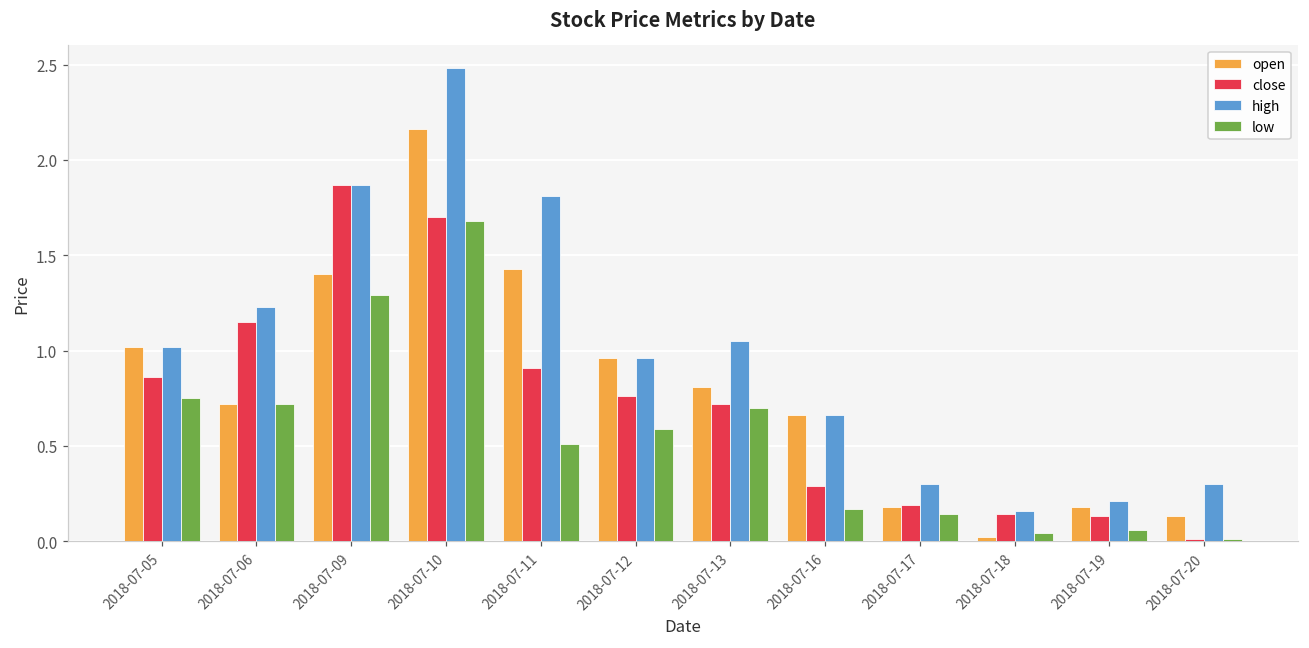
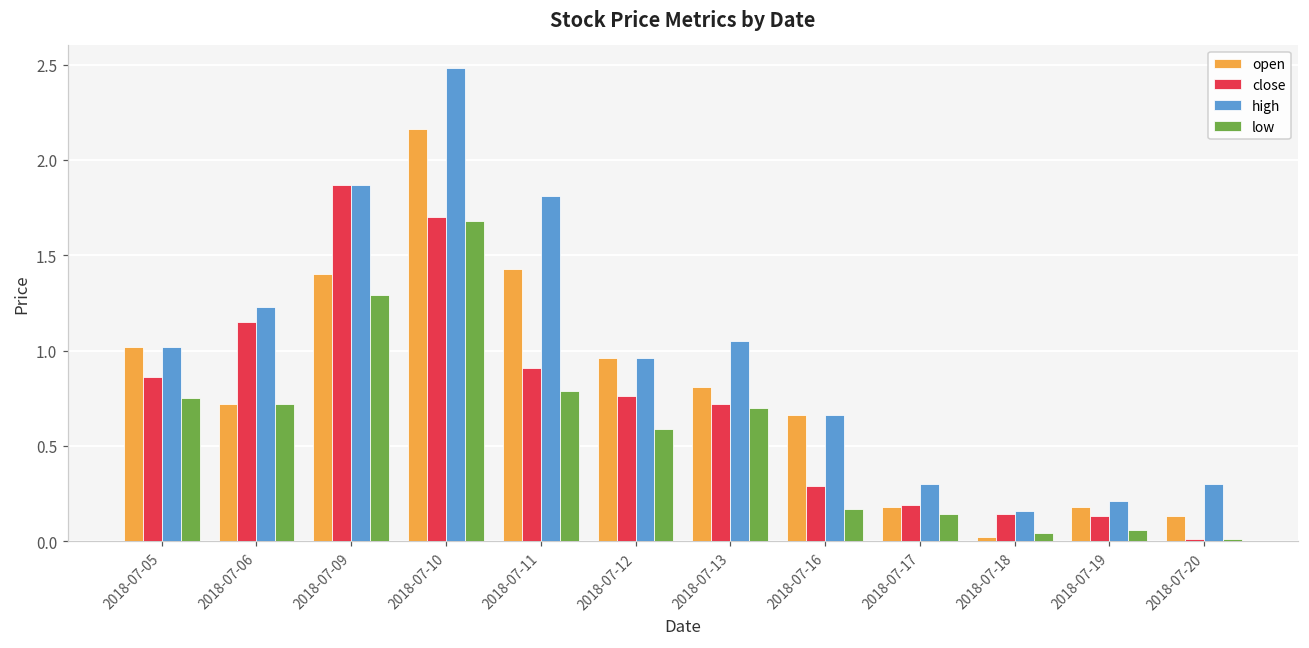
low, 2018-07-11: 0.51 -> 0.79
